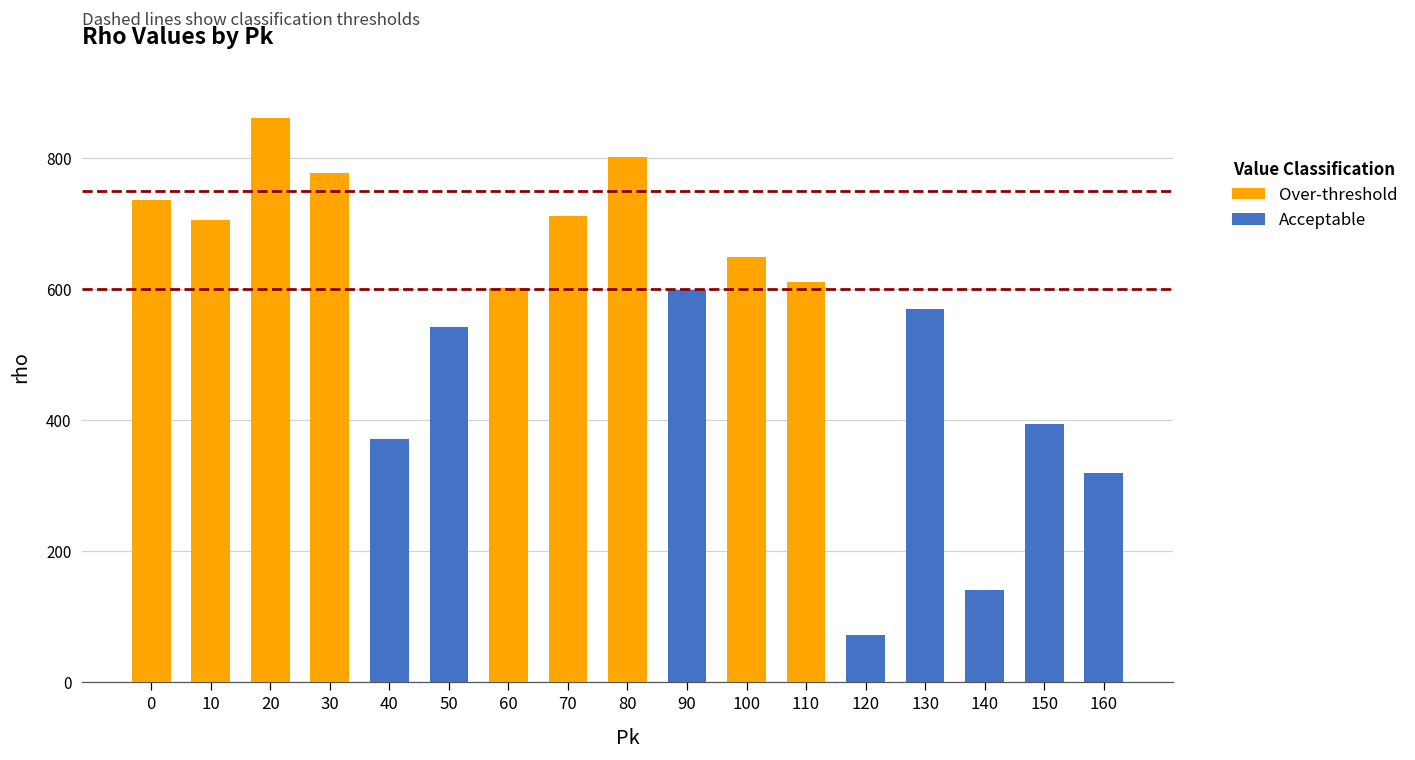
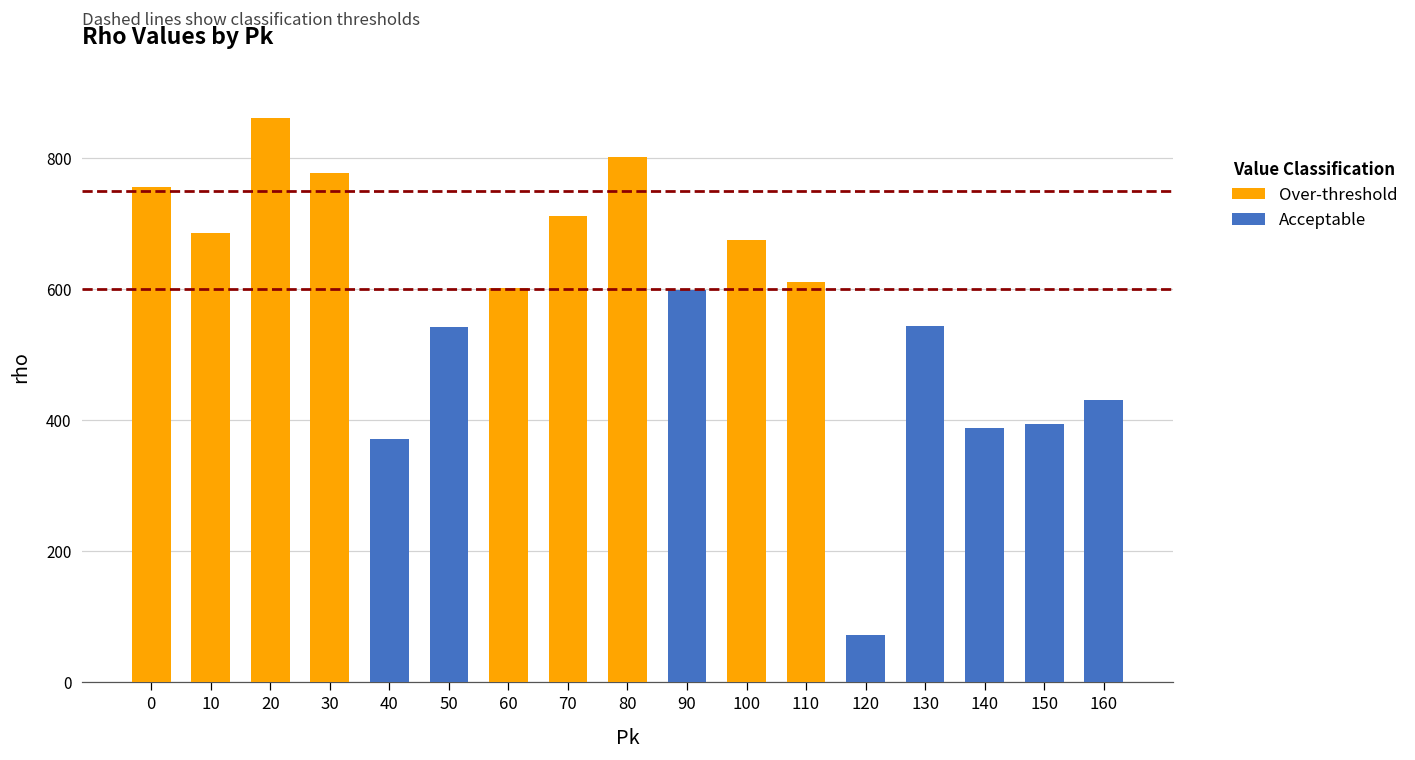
0: 740 -> 760
10: 710 -> 690
100: 650 -> 670
130: 570 -> 540
140: 140 -> 390
160: 320 -> 430
